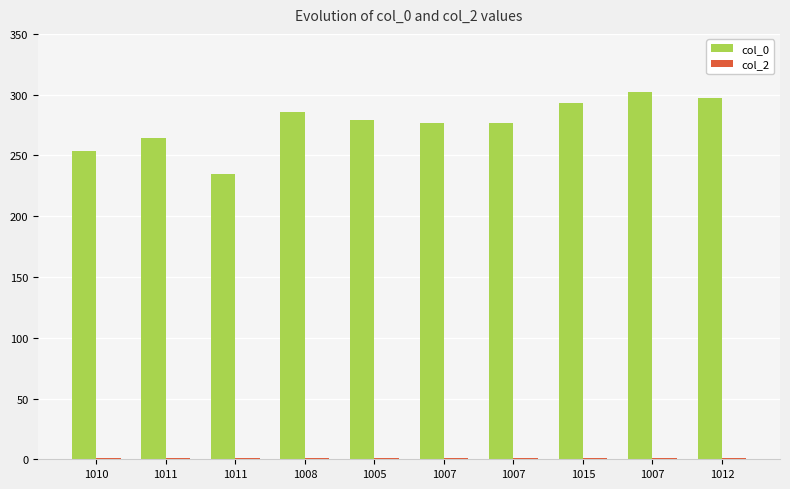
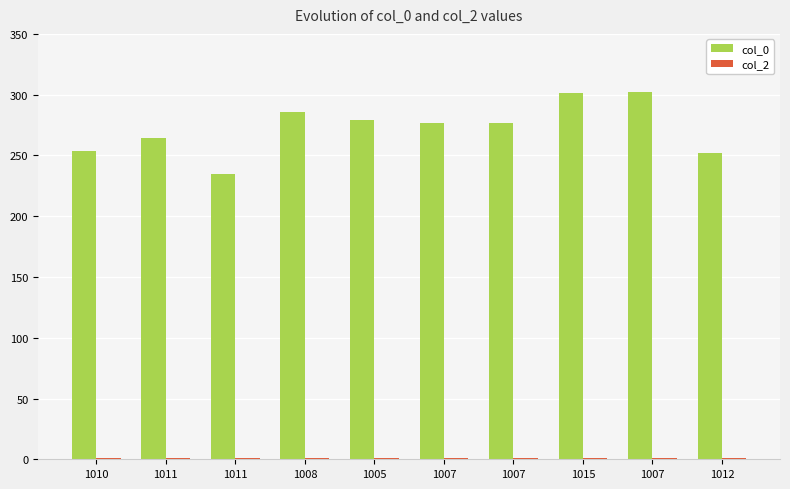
col_0, 1015: 293 -> 301
col_0, 1012: 297 -> 252
